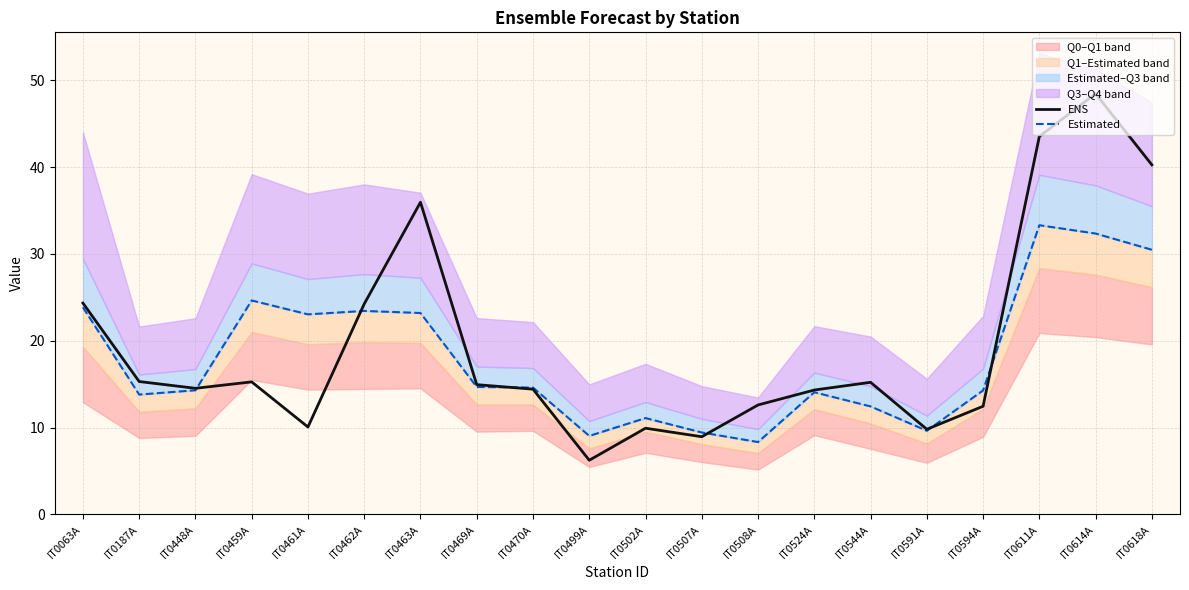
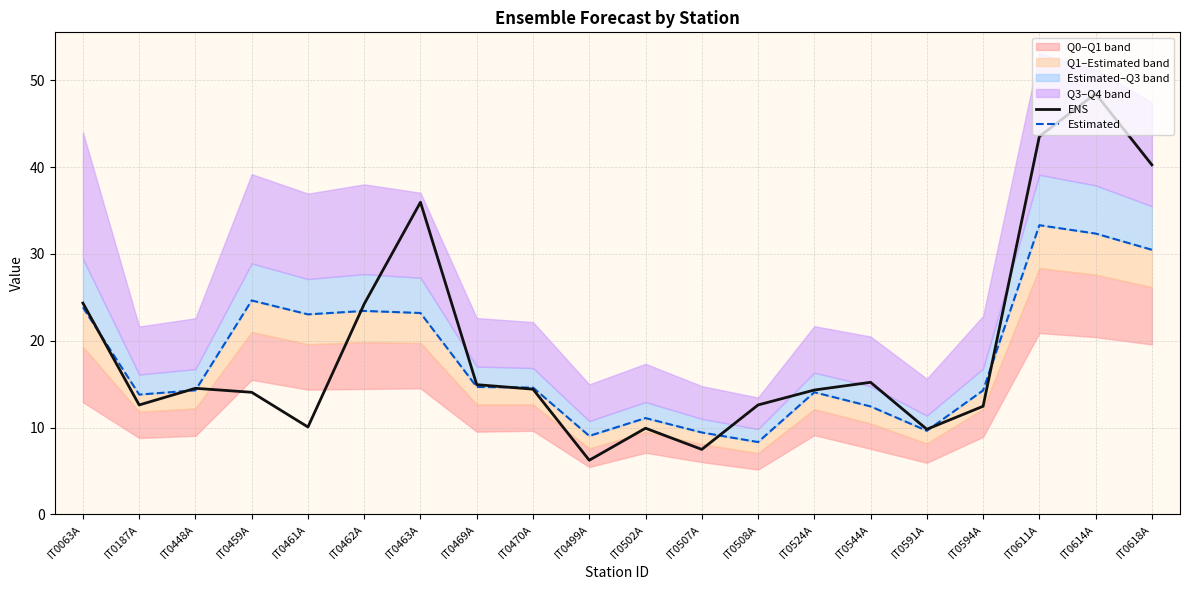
ENS, IT0187A: 15 -> 13
ENS, IT0459A: 15 -> 14
ENS, IT0507A: 9 -> 7
